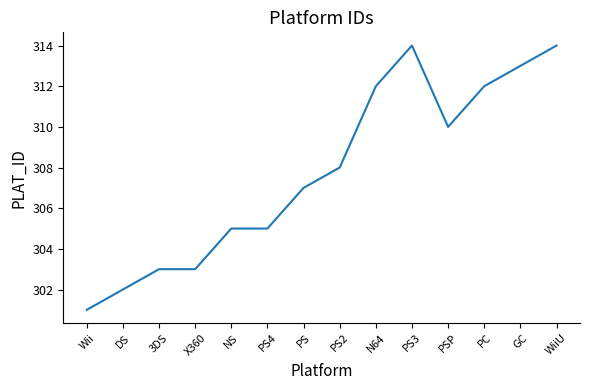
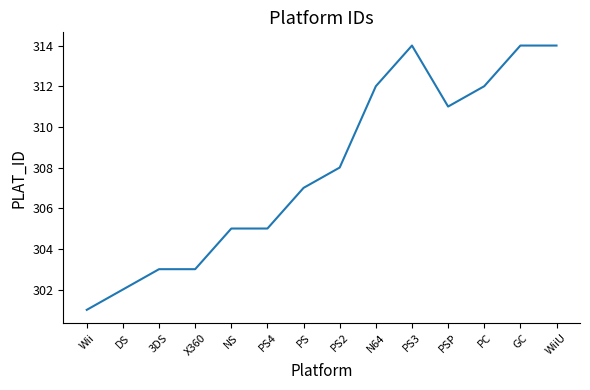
PSP: 310 -> 311
GC: 313 -> 314
